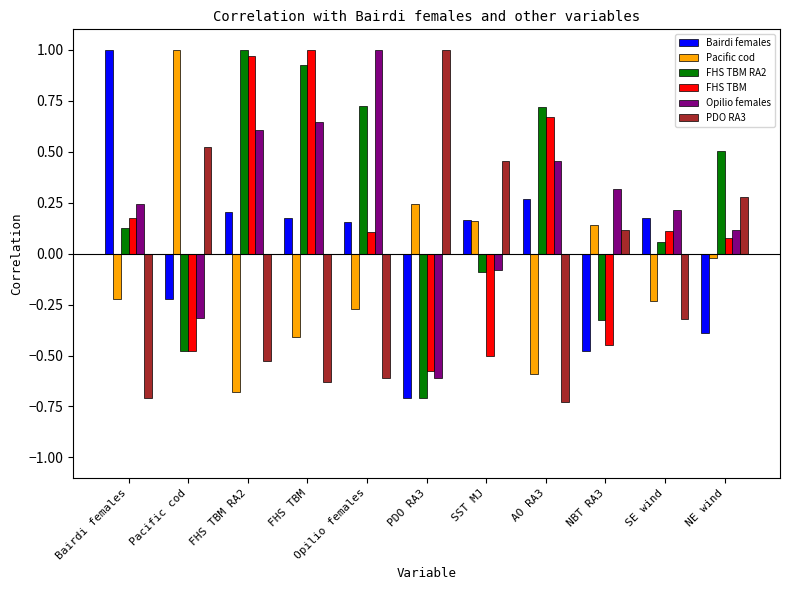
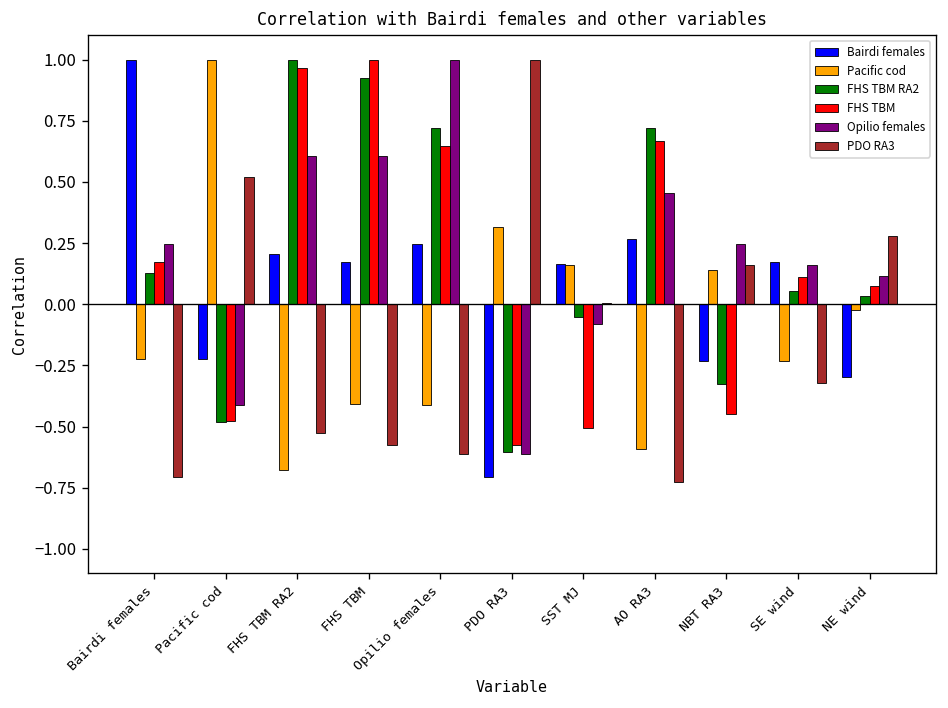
Opilio females, Pacific cod: -0.31 -> -0.41
Opilio females, FHS TBM: 0.65 -> 0.60
PDO RA3, FHS TBM: -0.63 -> -0.57
Bairdi females, Opilio females: 0.15 -> 0.25
Pacific cod, Opilio females: -0.27 -> -0.41
FHS TBM, Opilio females: 0.11 -> 0.65
Pacific cod, PDO RA3: 0.24 -> 0.32
FHS TBM RA2, PDO RA3: -0.71 -> -0.60
FHS TBM RA2, SST MJ: -0.09 -> -0.05
PDO RA3, SST MJ: 0.46 -> 0.01
Bairdi females, NBT RA3: -0.48 -> -0.23
Opilio females, NBT RA3: 0.32 -> 0.25
PDO RA3, NBT RA3: 0.12 -> 0.16
Opilio females, SE wind: 0.21 -> 0.16
Bairdi females, NE wind: -0.39 -> -0.30
FHS TBM RA2, NE wind: 0.51 -> 0.03
